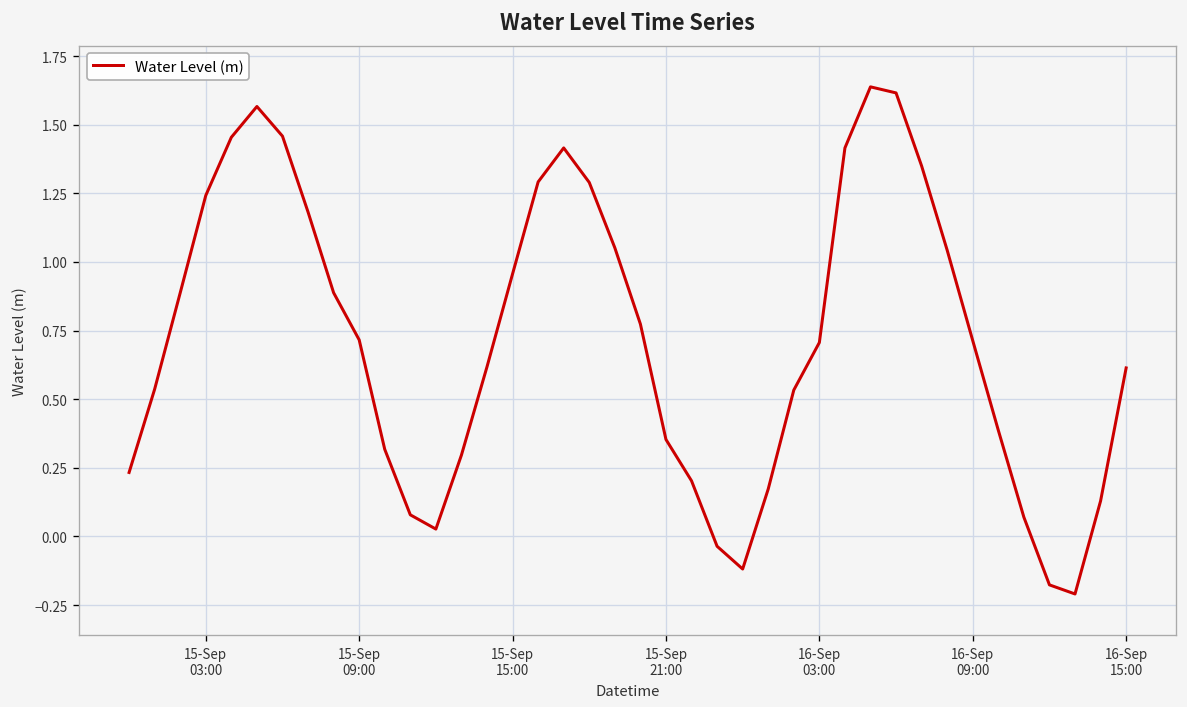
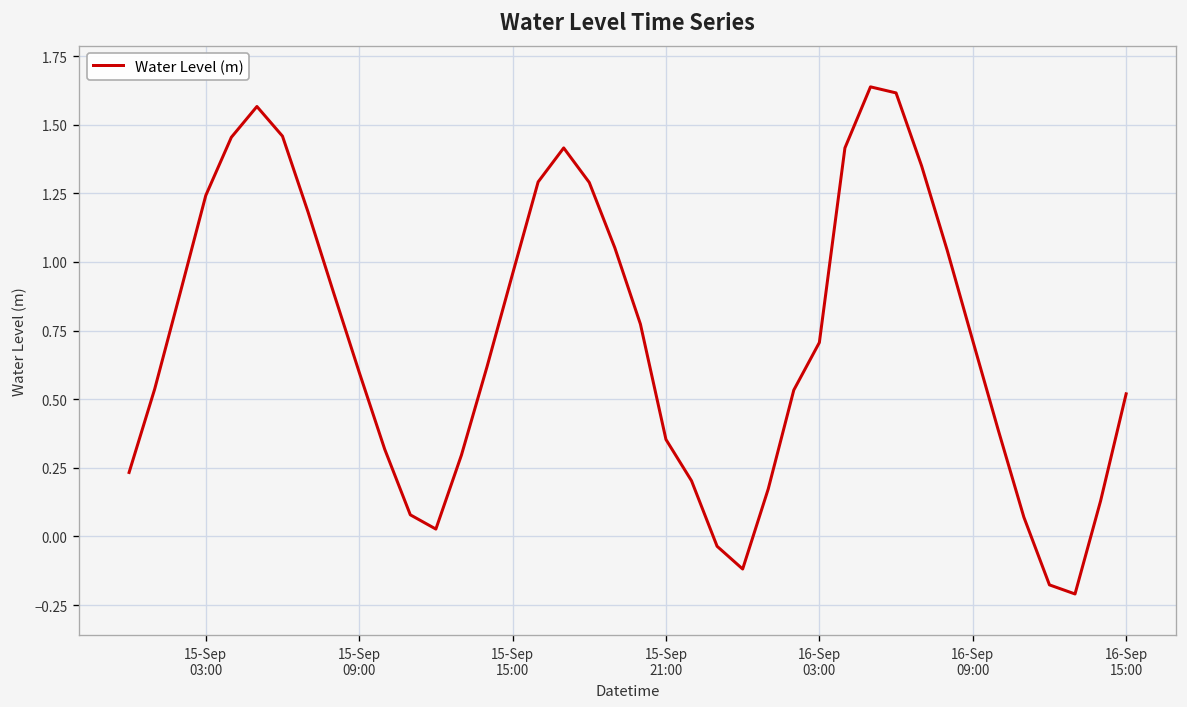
15-Sep 09:00: 0.72 -> 0.60
16-Sep 15:00: 0.61 -> 0.52
